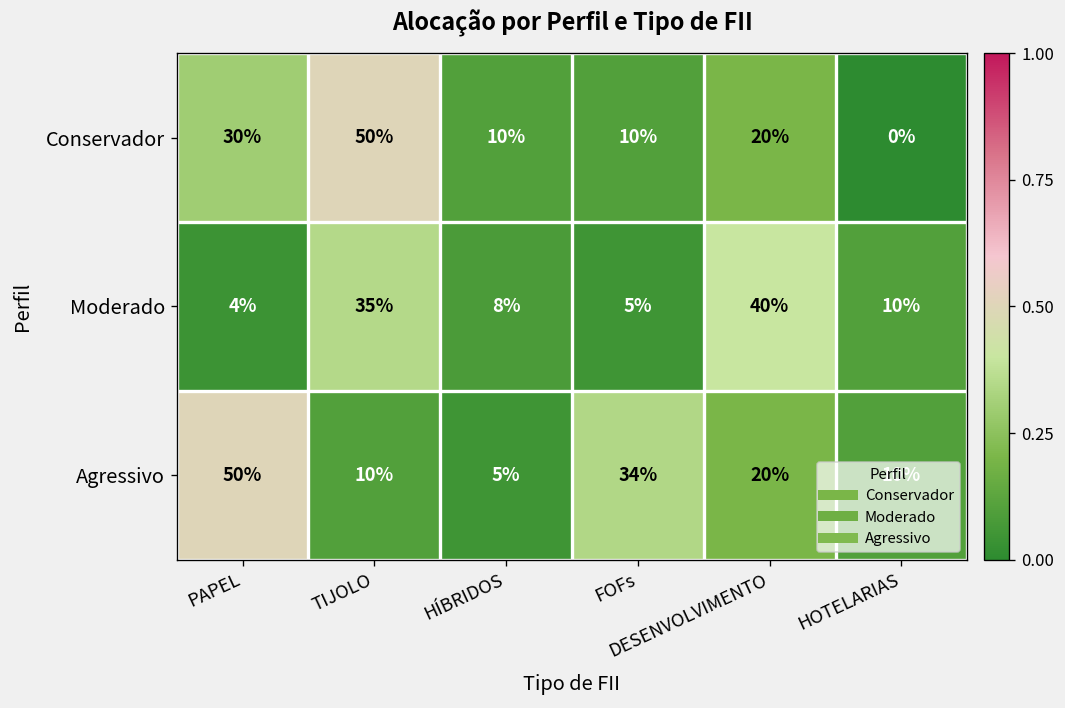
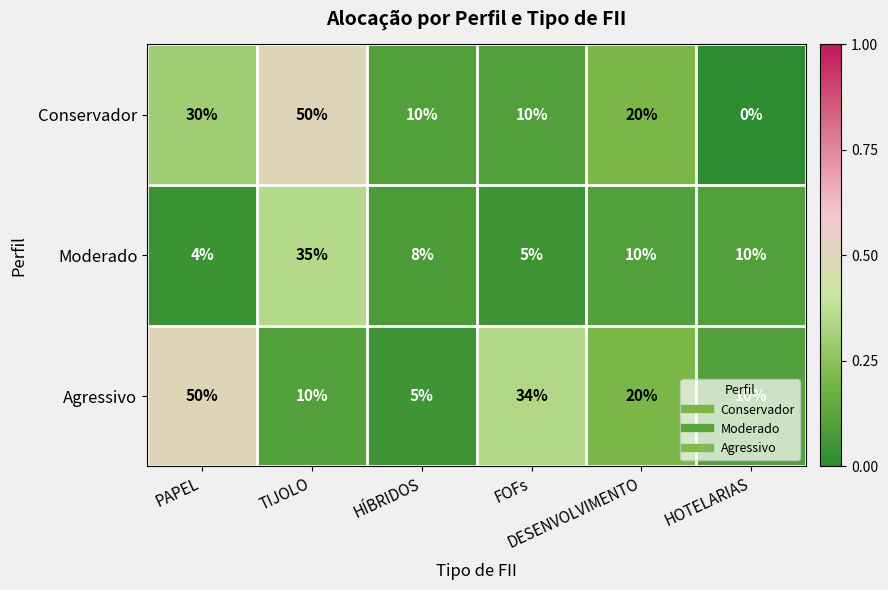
Moderado, DESENVOLVIMENTO: 40% -> 10%
